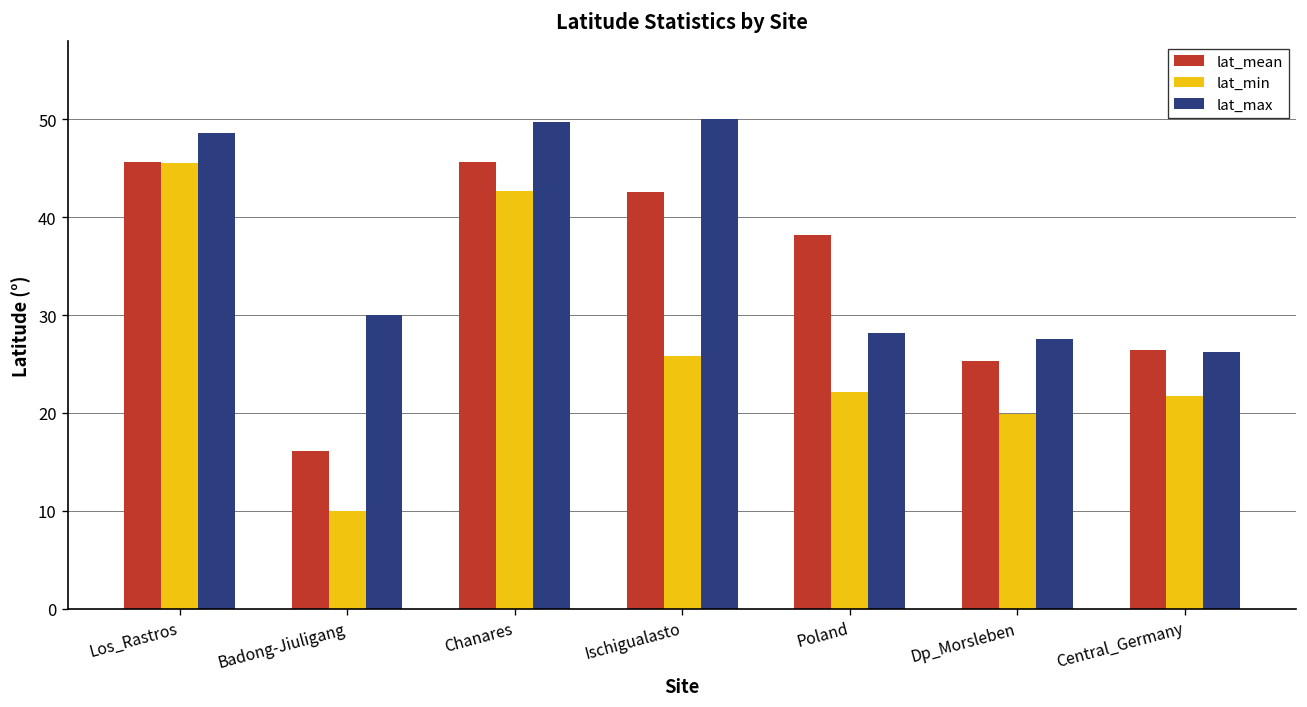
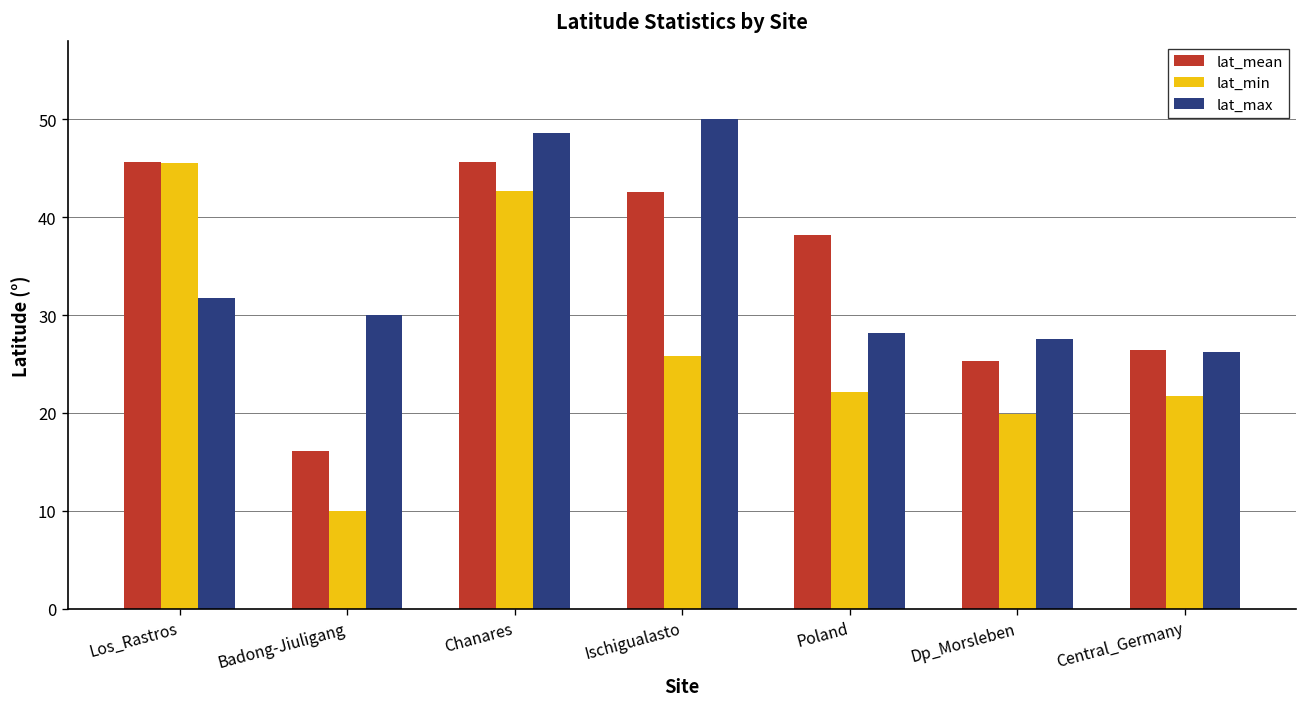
lat_max, Los_Rastros: 49 -> 32
lat_max, Chanares: 50 -> 49
